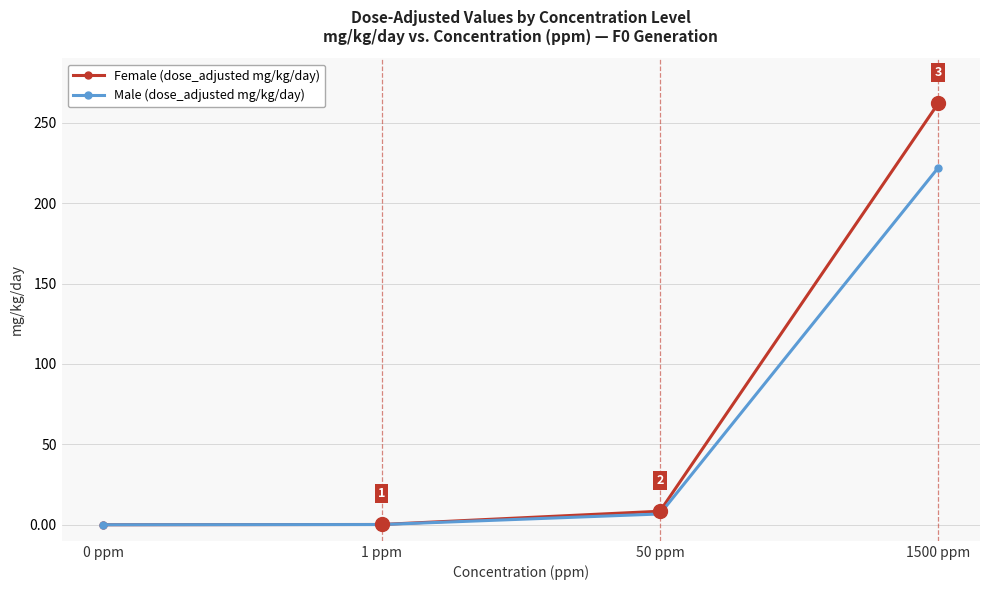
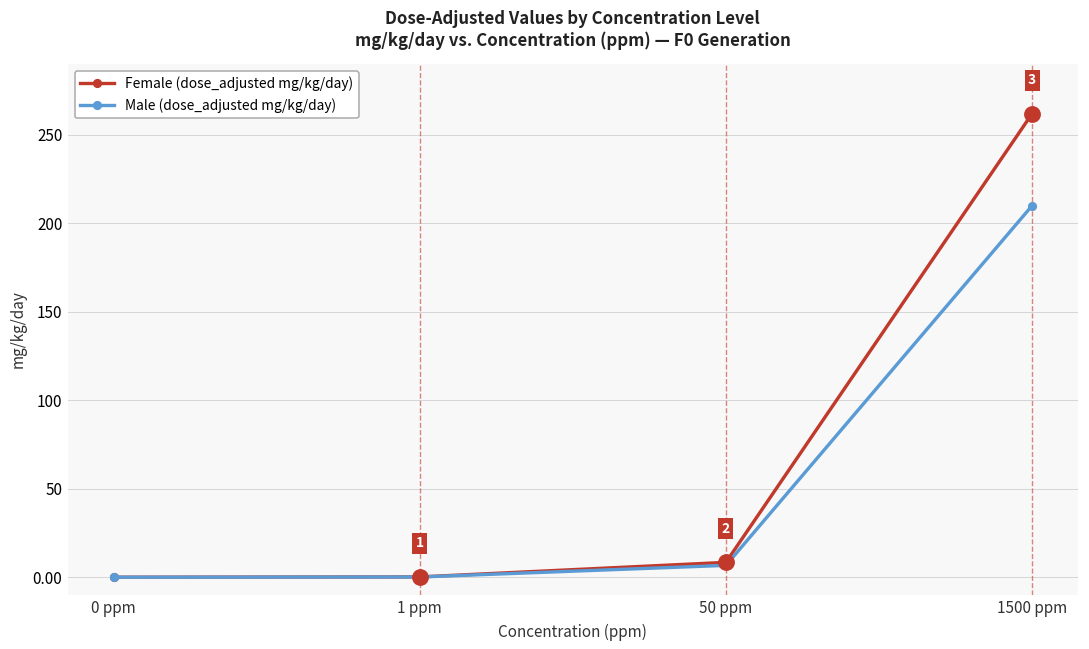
Male (dose_adjusted mg/kg/day), 1500 ppm: 222 -> 210
